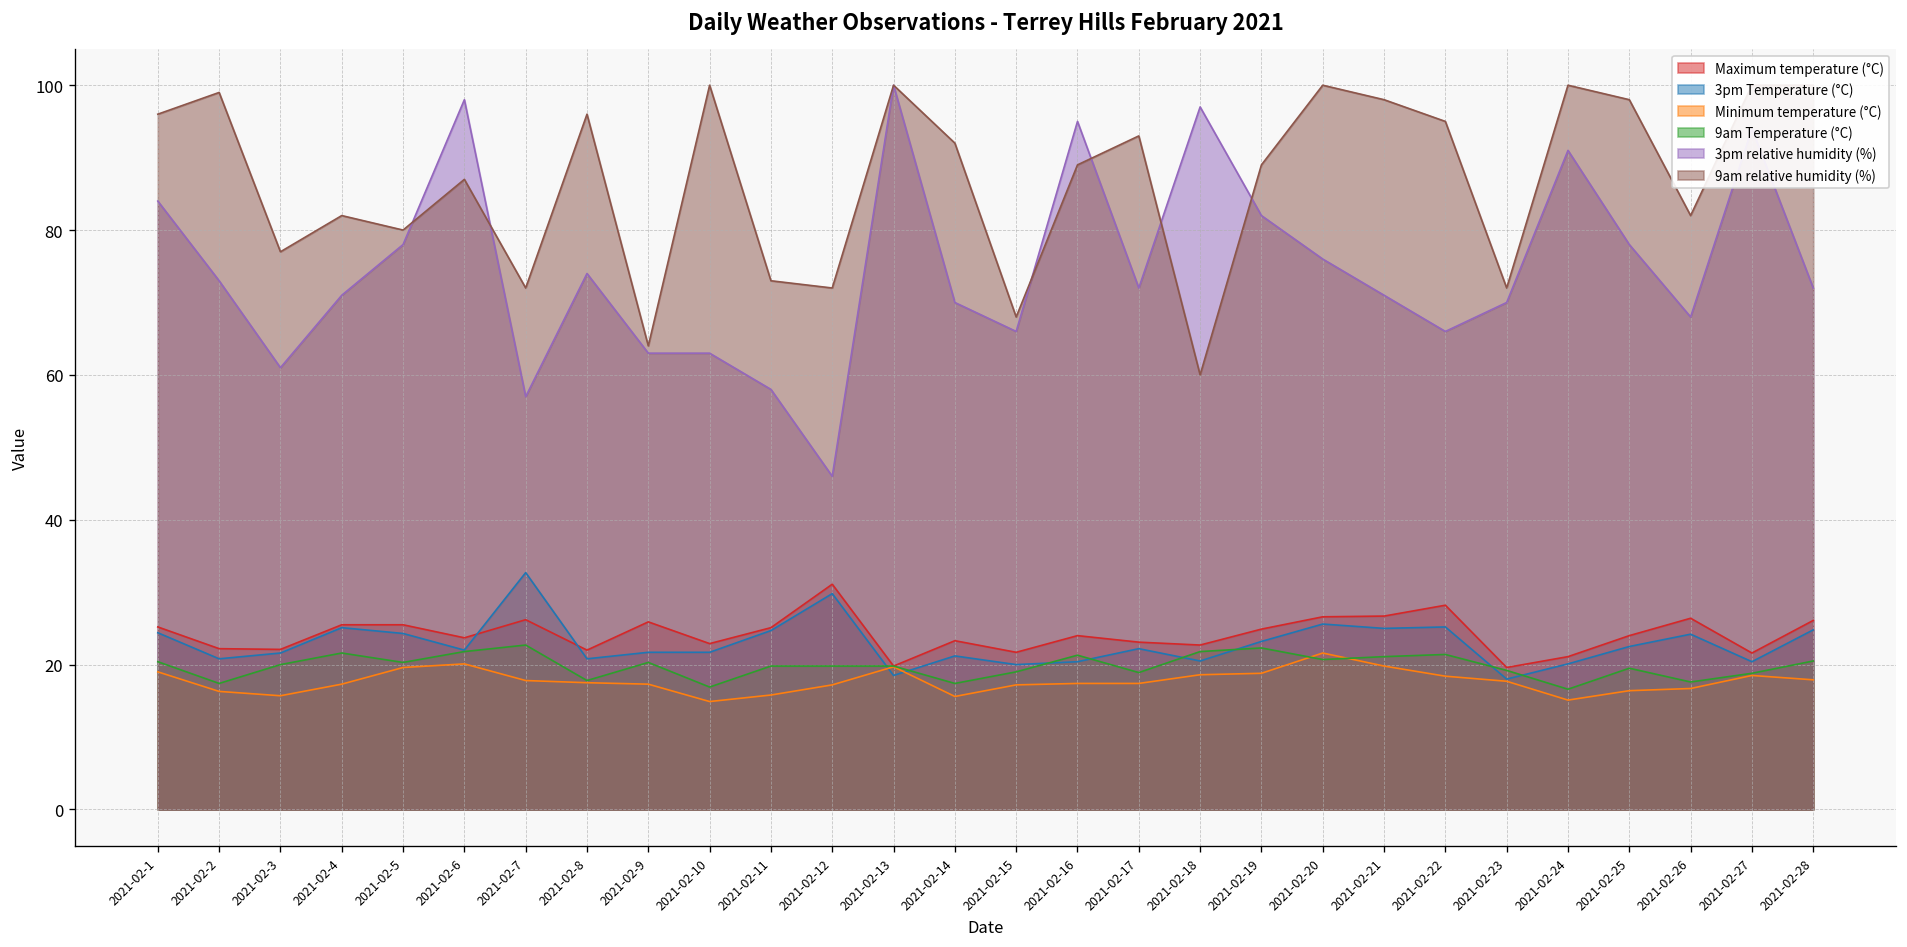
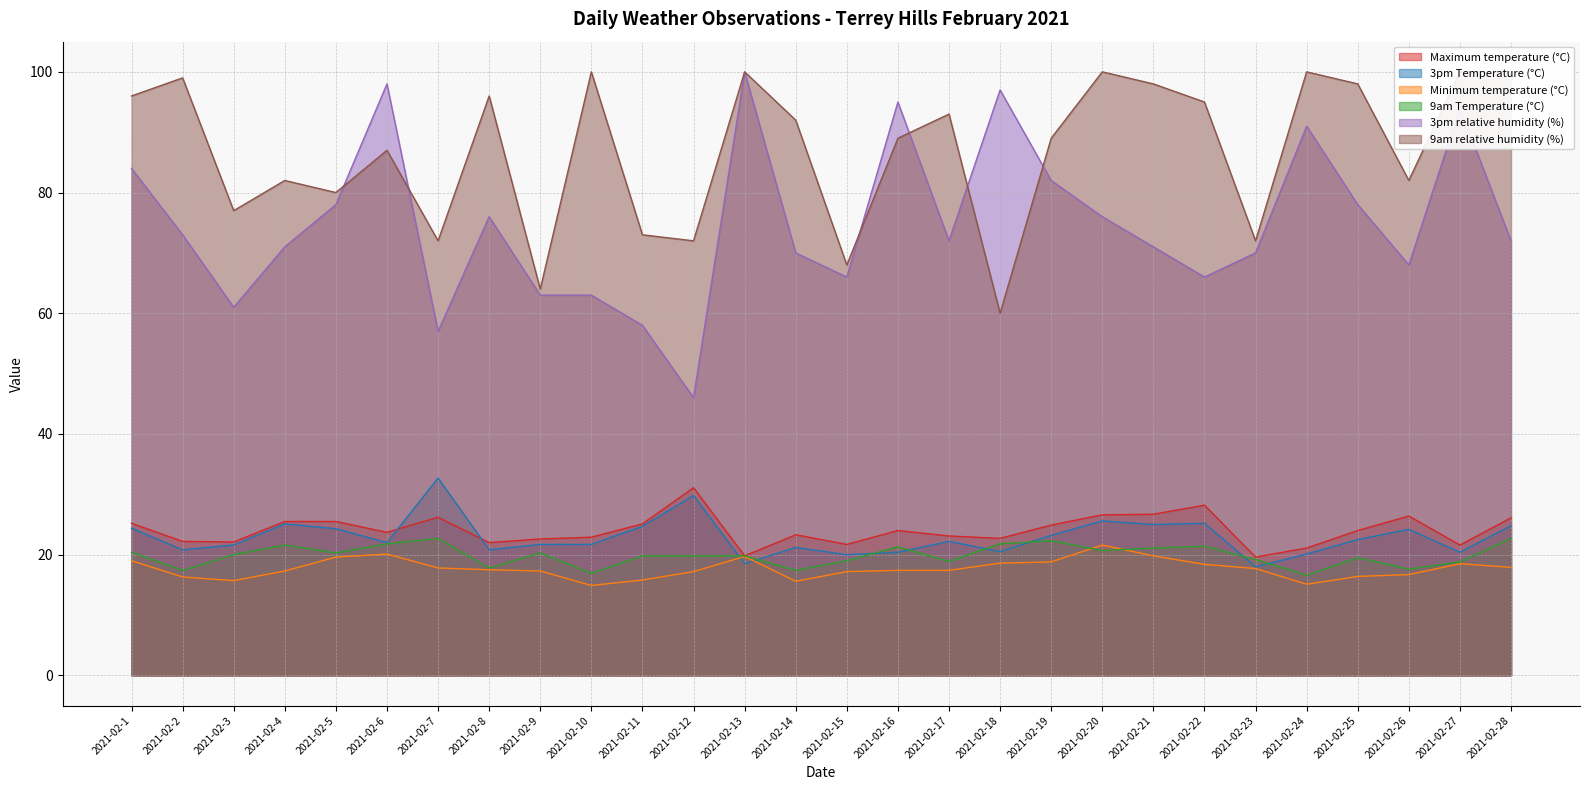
3pm relative humidity (%), 2021-02-8: 74 -> 76
Maximum temperature (°C), 2021-02-9: 26 -> 23
9am Temperature (°C), 2021-02-28: 21 -> 23
